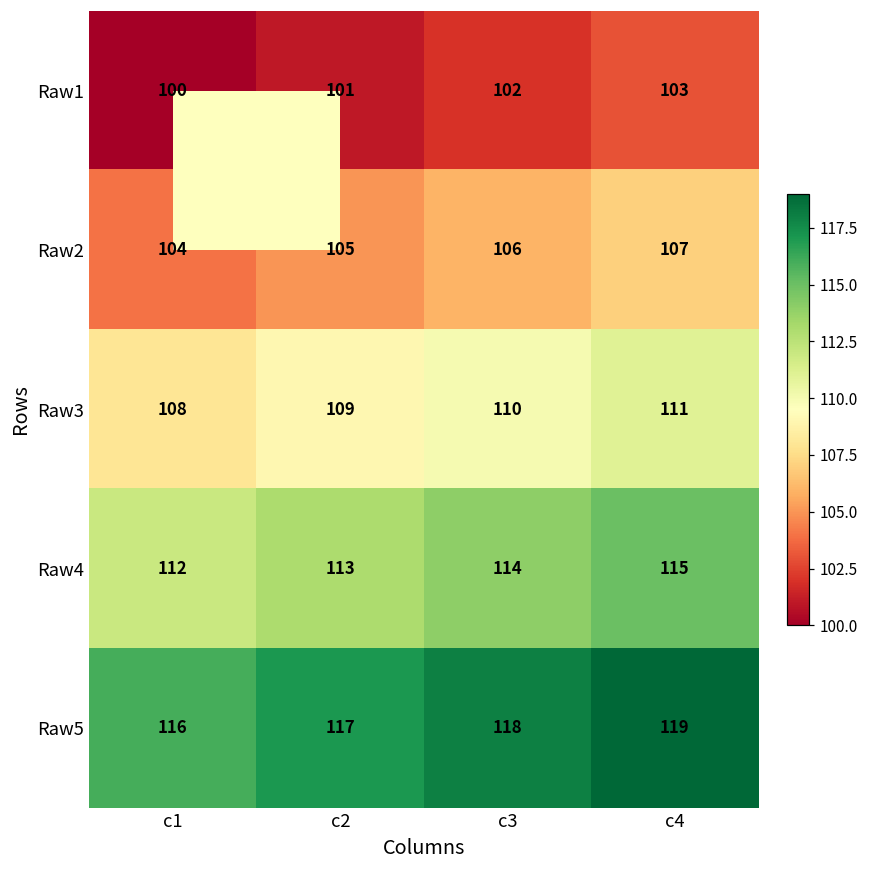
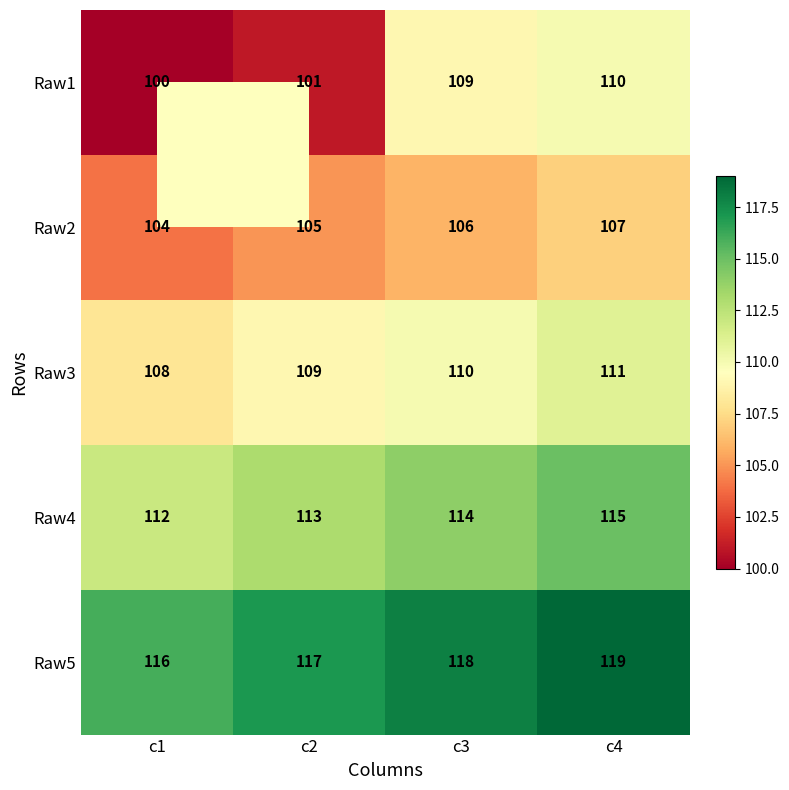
Raw1, c3: 102 -> 109
Raw1, c4: 103 -> 110
